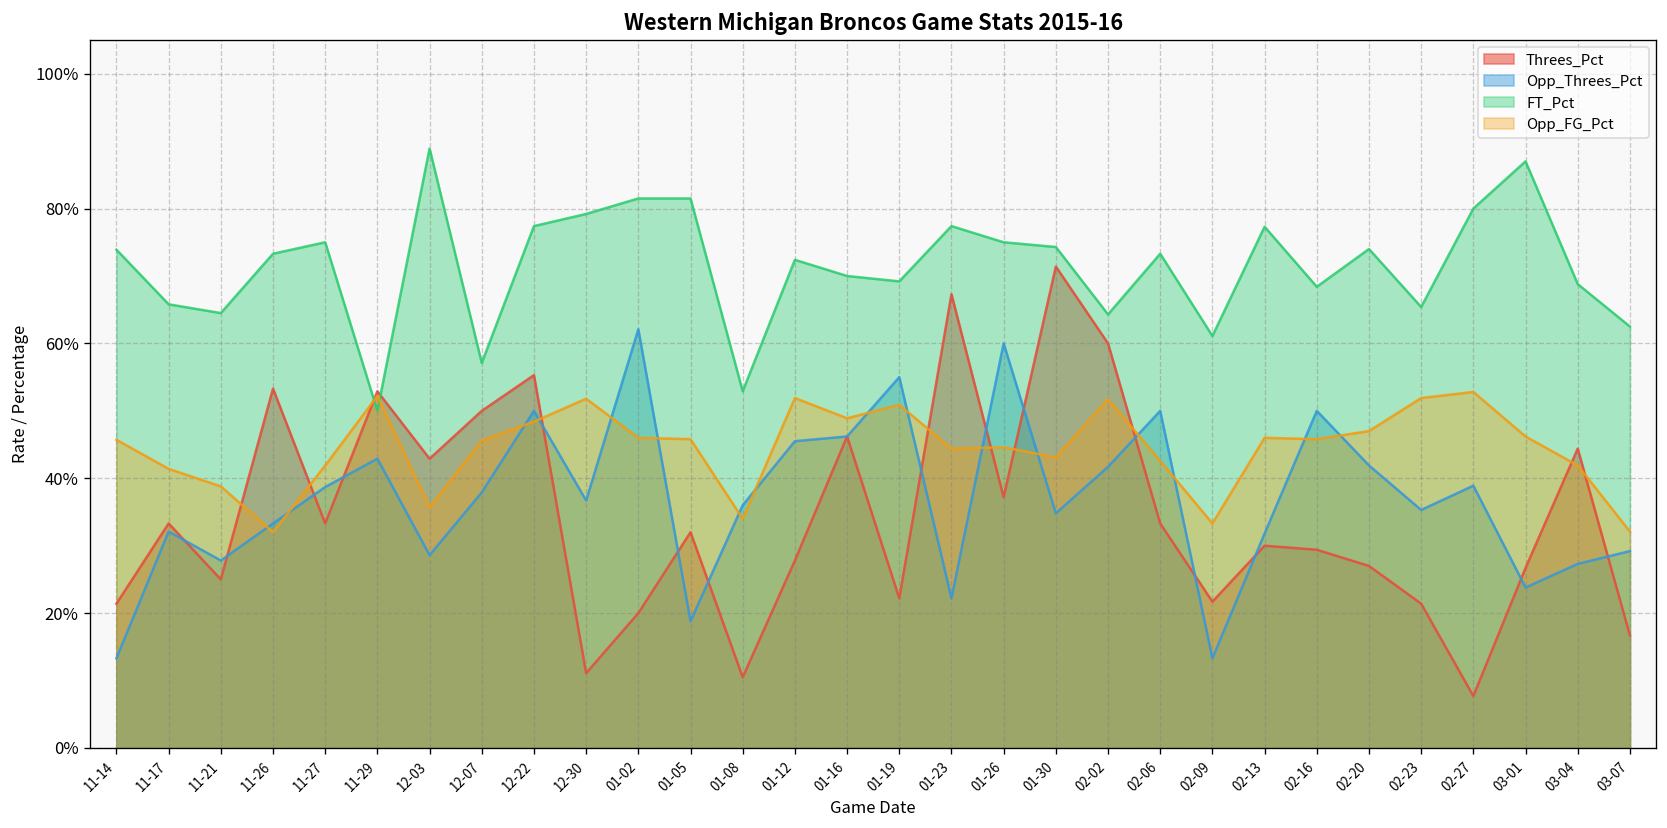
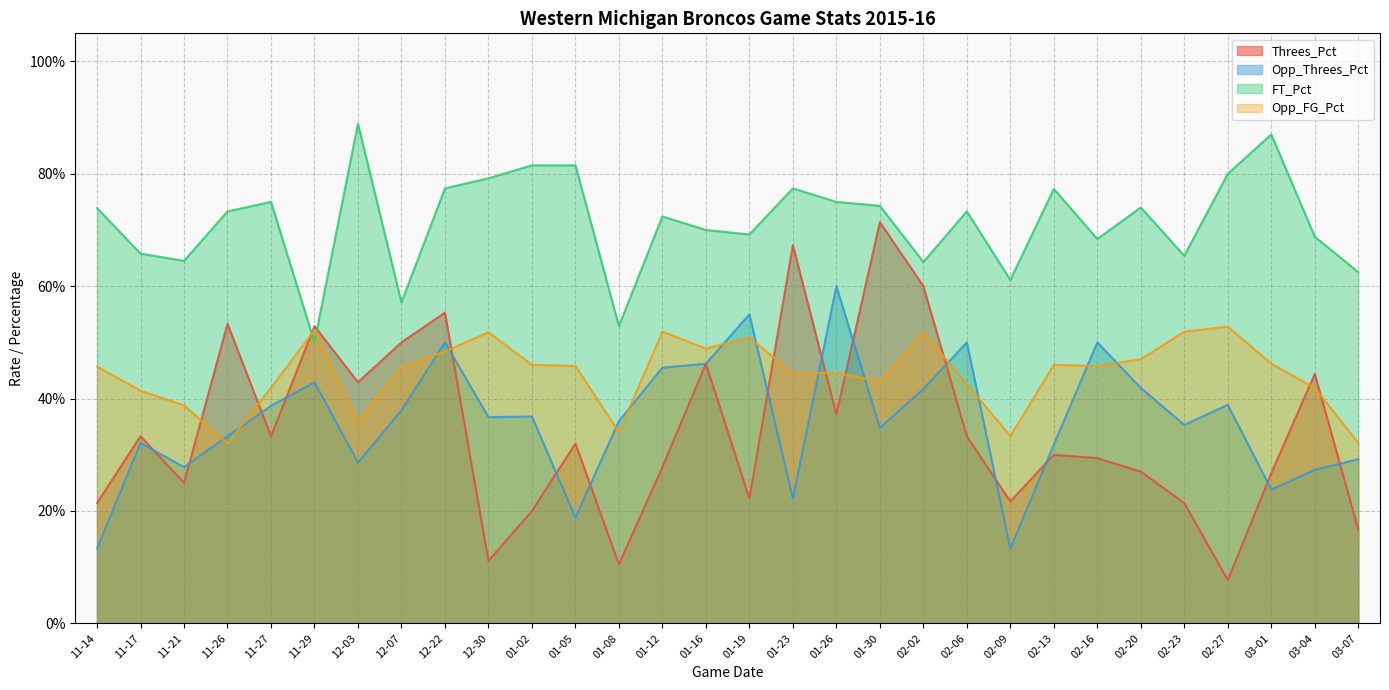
Opp_Threes_Pct, 01-02: 62% -> 37%
